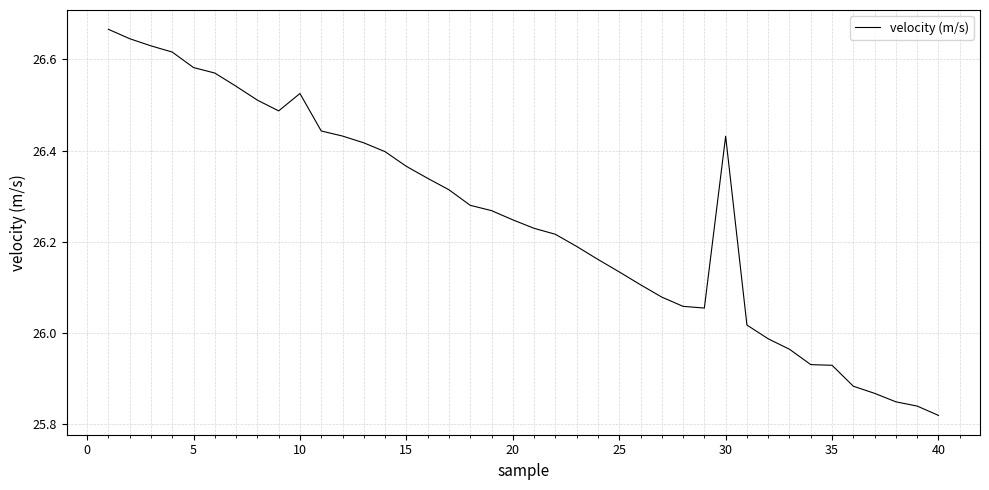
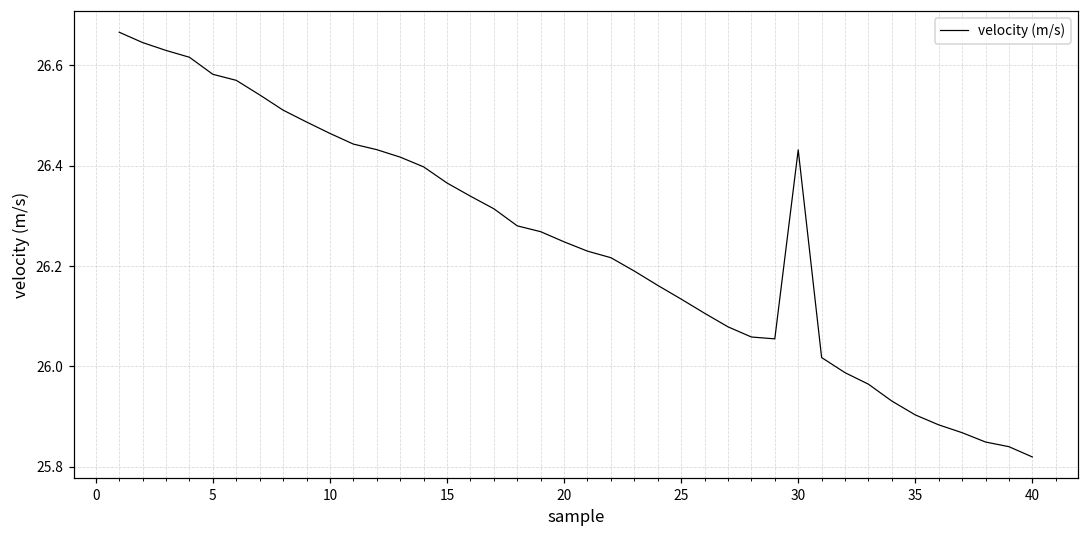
10: 26.53 -> 26.46
35: 25.93 -> 25.90
